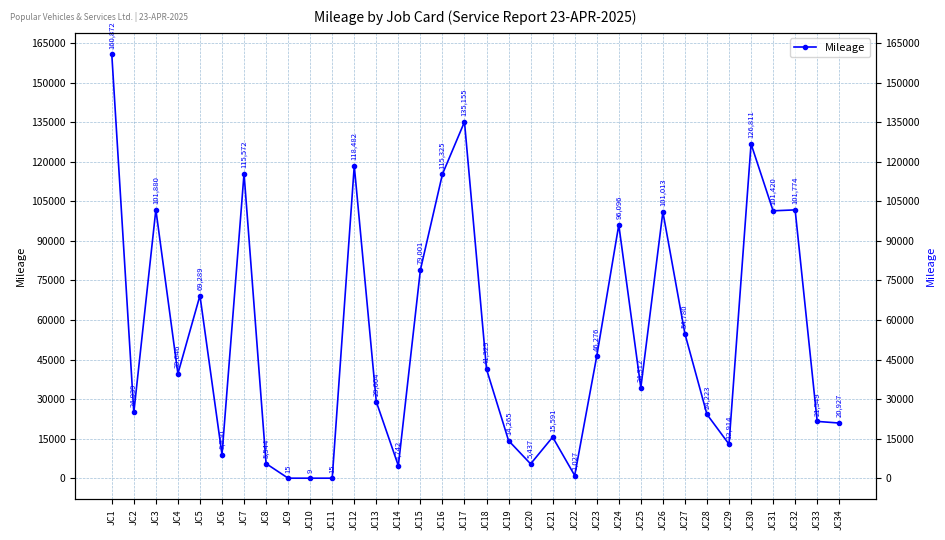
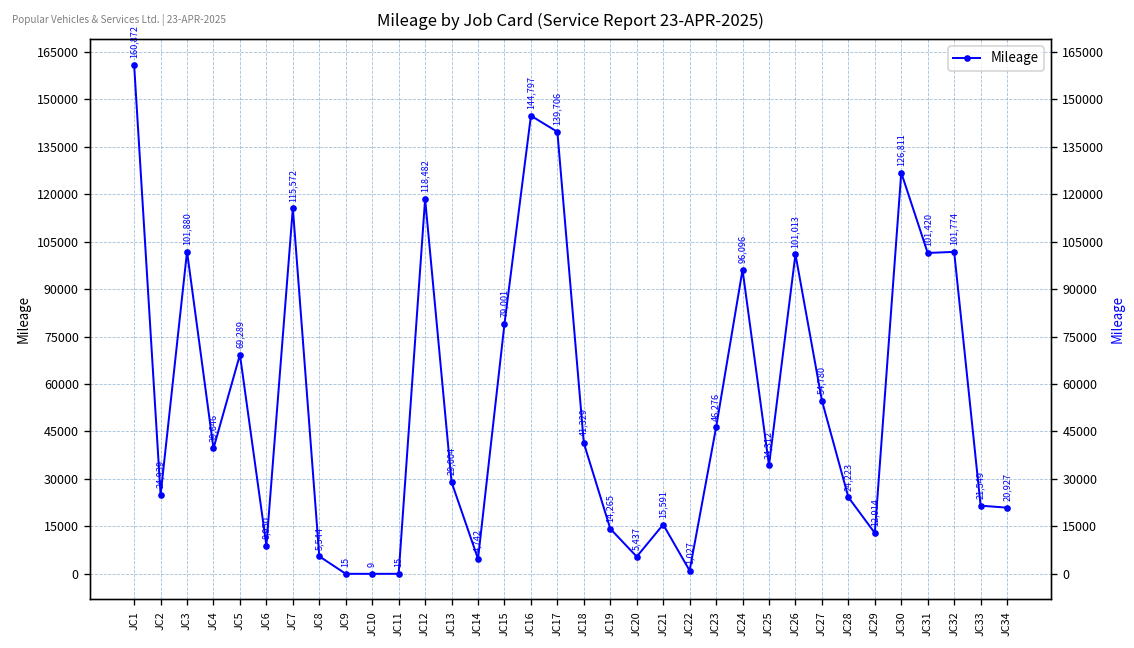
JC16: 115,325 -> 144,797
JC17: 135,155 -> 139,706
